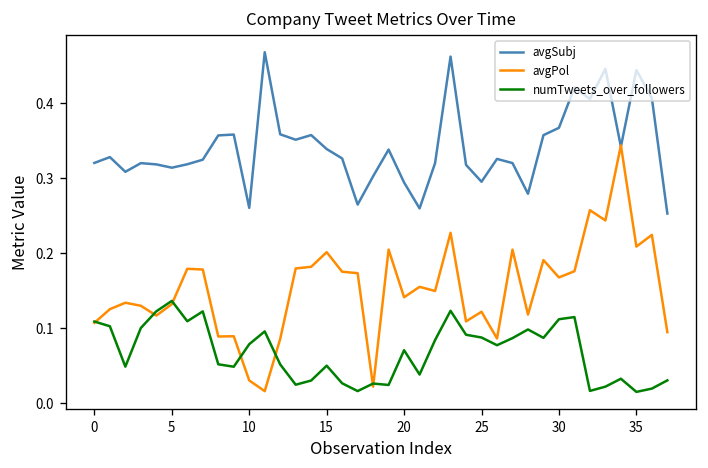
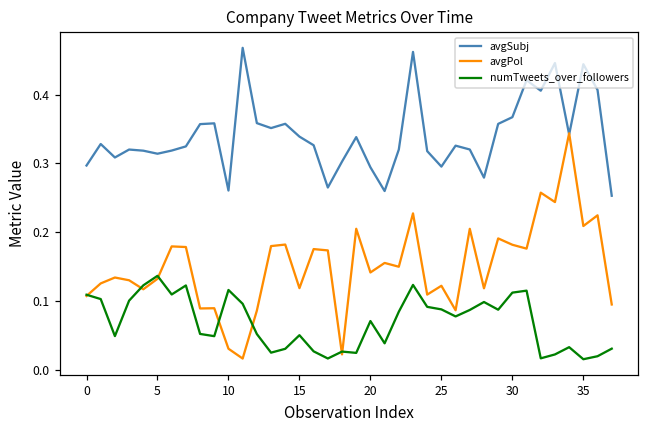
avgSubj, 0: 0.32 -> 0.30
numTweets_over_followers, 10: 0.08 -> 0.12
avgPol, 15: 0.20 -> 0.12
avgPol, 30: 0.17 -> 0.18
